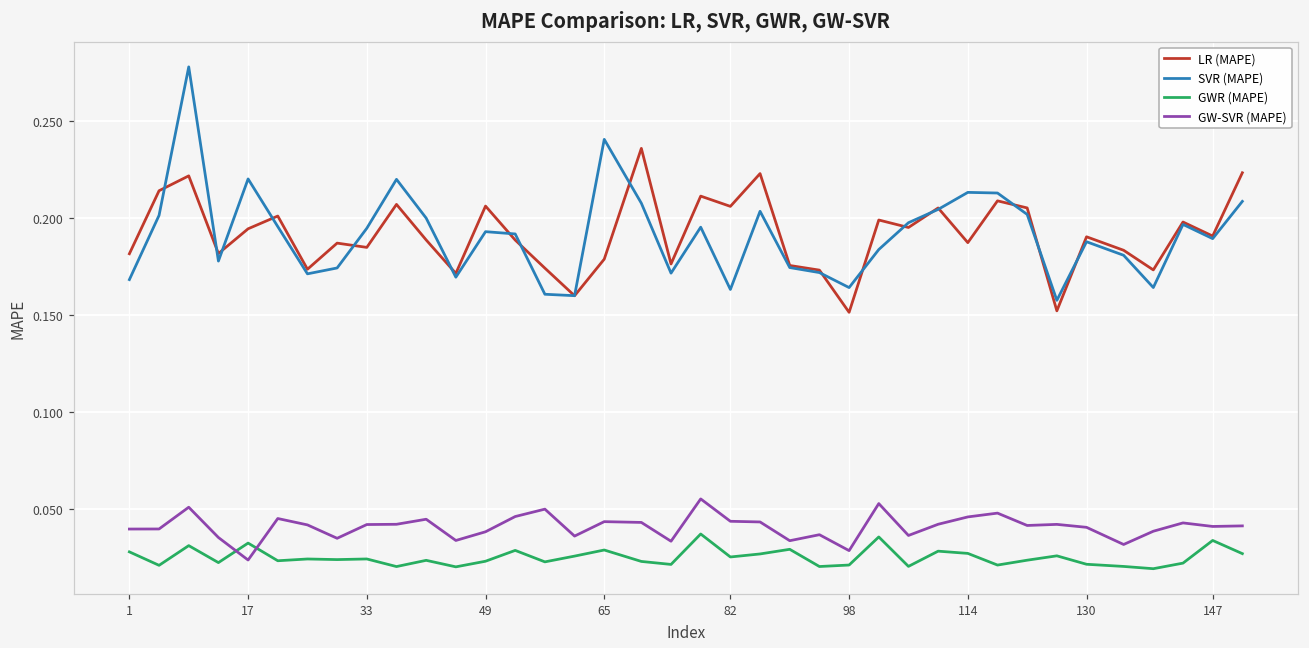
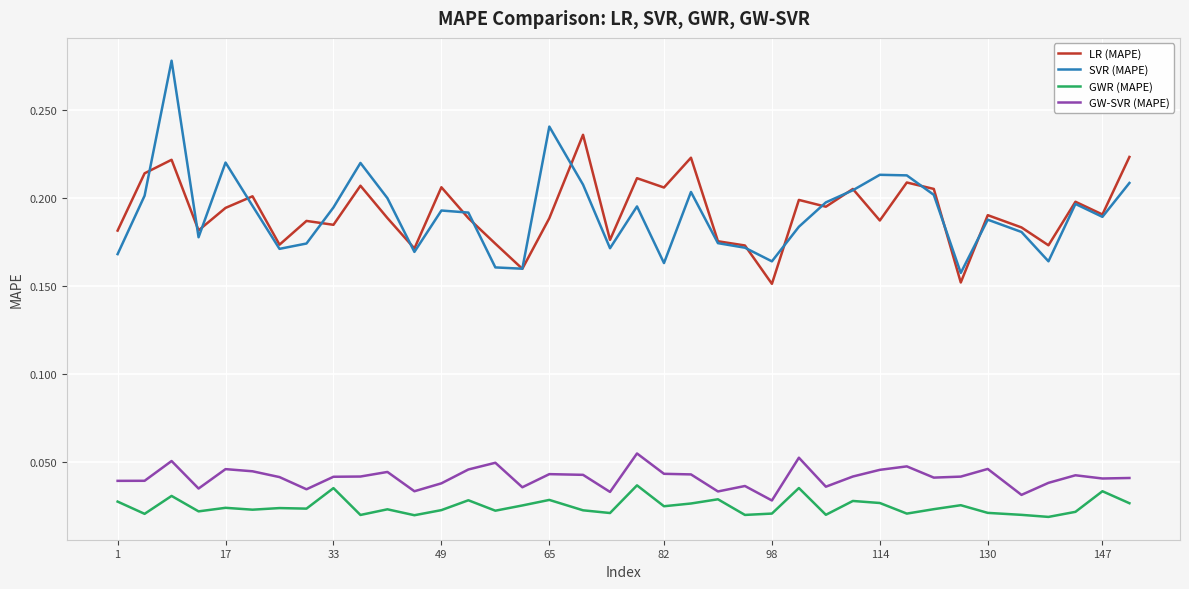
GWR (MAPE), 17: 0.032 -> 0.024
GW-SVR (MAPE), 17: 0.023 -> 0.046
GWR (MAPE), 33: 0.024 -> 0.035
LR (MAPE), 65: 0.179 -> 0.189
GW-SVR (MAPE), 130: 0.040 -> 0.046
